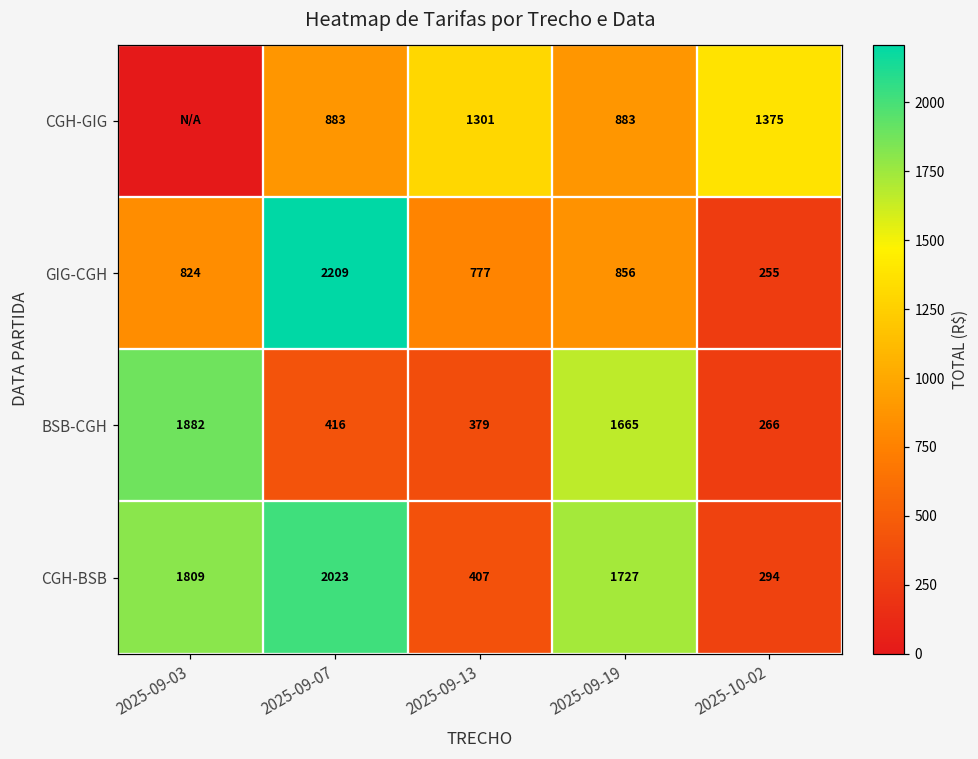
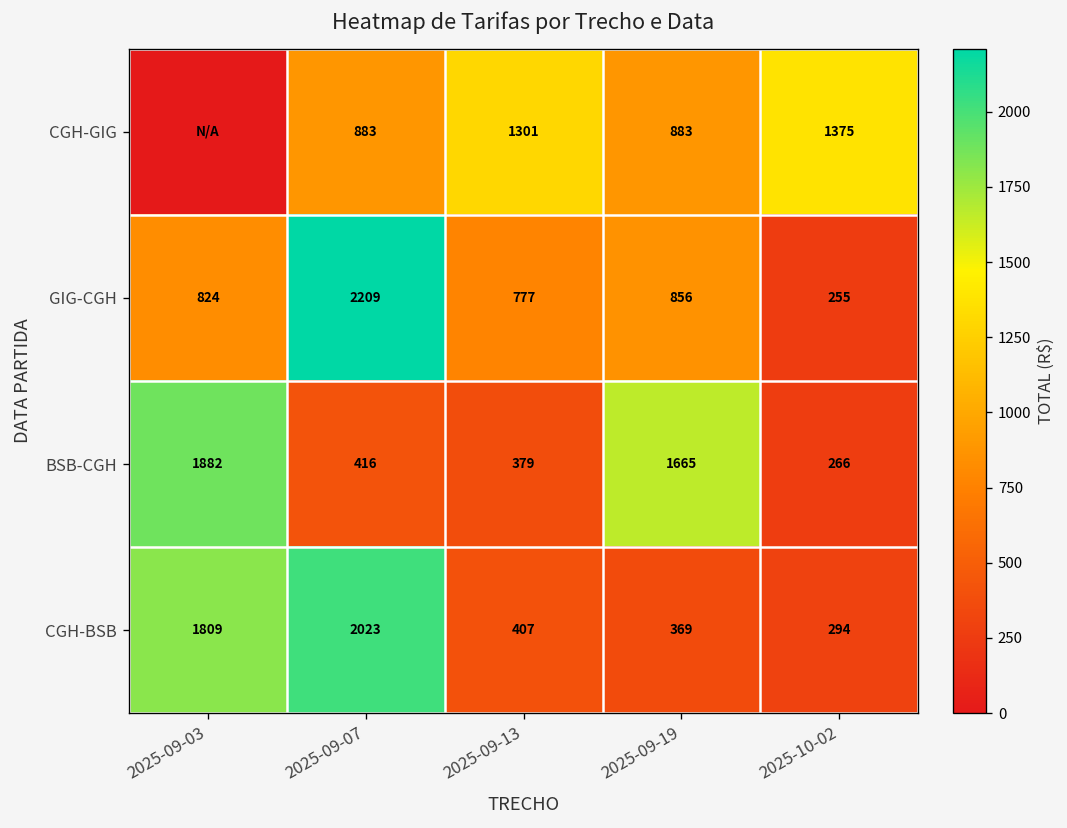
CGH-BSB, 2025-09-19: 1727 -> 369
